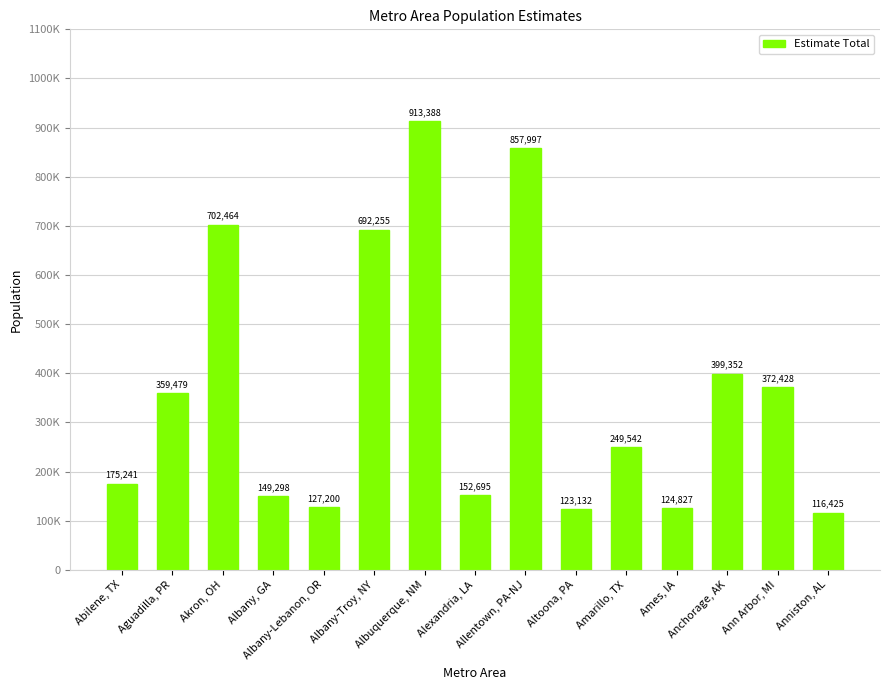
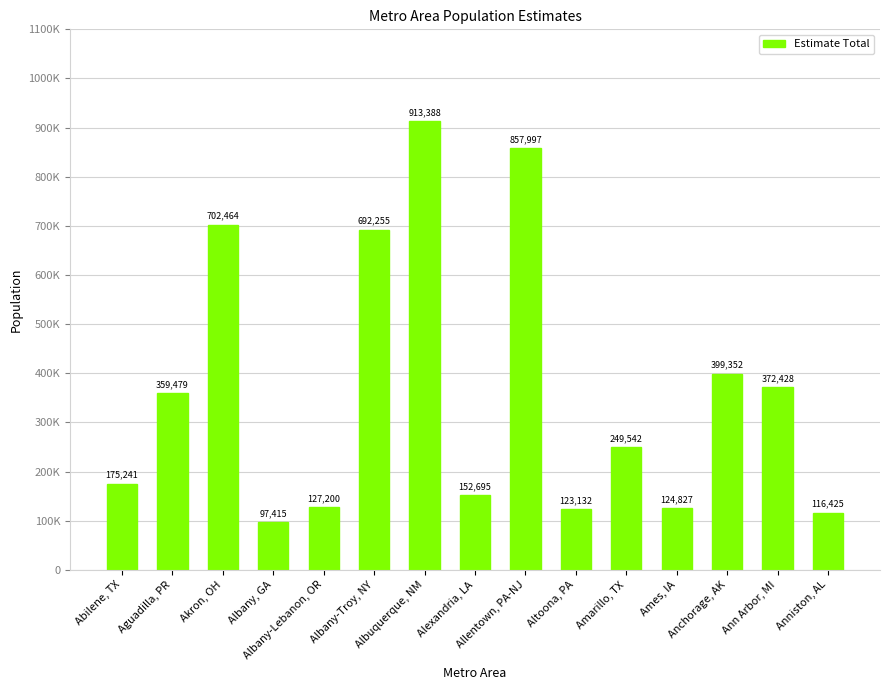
Albany, GA: 149,298 -> 97,415
